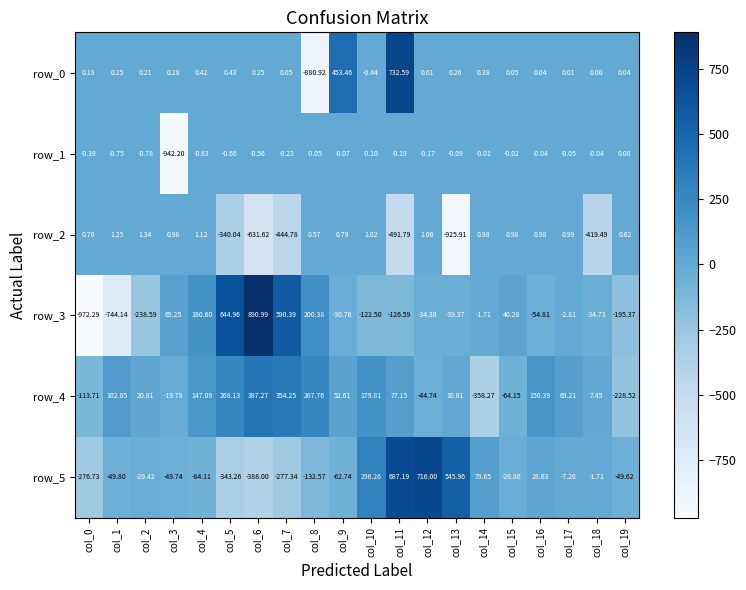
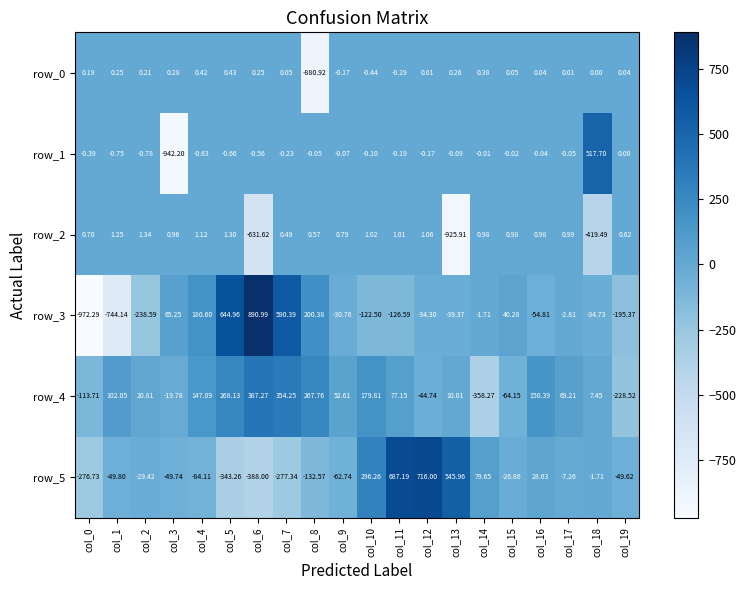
row_0, col_9: 453.46 -> -0.17
row_0, col_11: 732.59 -> -0.29
row_1, col_18: -0.04 -> 517.70
row_2, col_5: -340.04 -> 1.30
row_2, col_7: -444.78 -> 0.49
row_2, col_11: -491.79 -> 1.01
